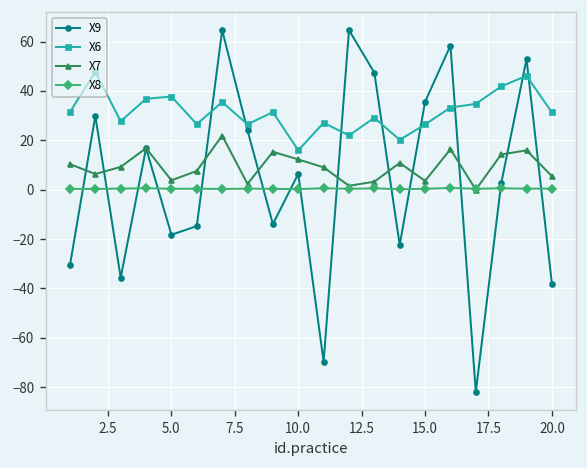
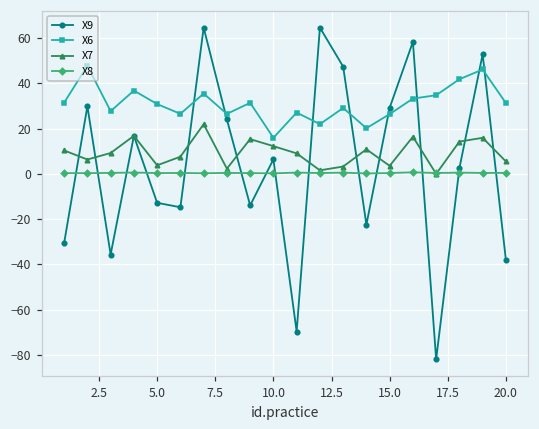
X9, 5.0: -18 -> -13
X6, 5.0: 38 -> 31
X9, 15.0: 36 -> 29
